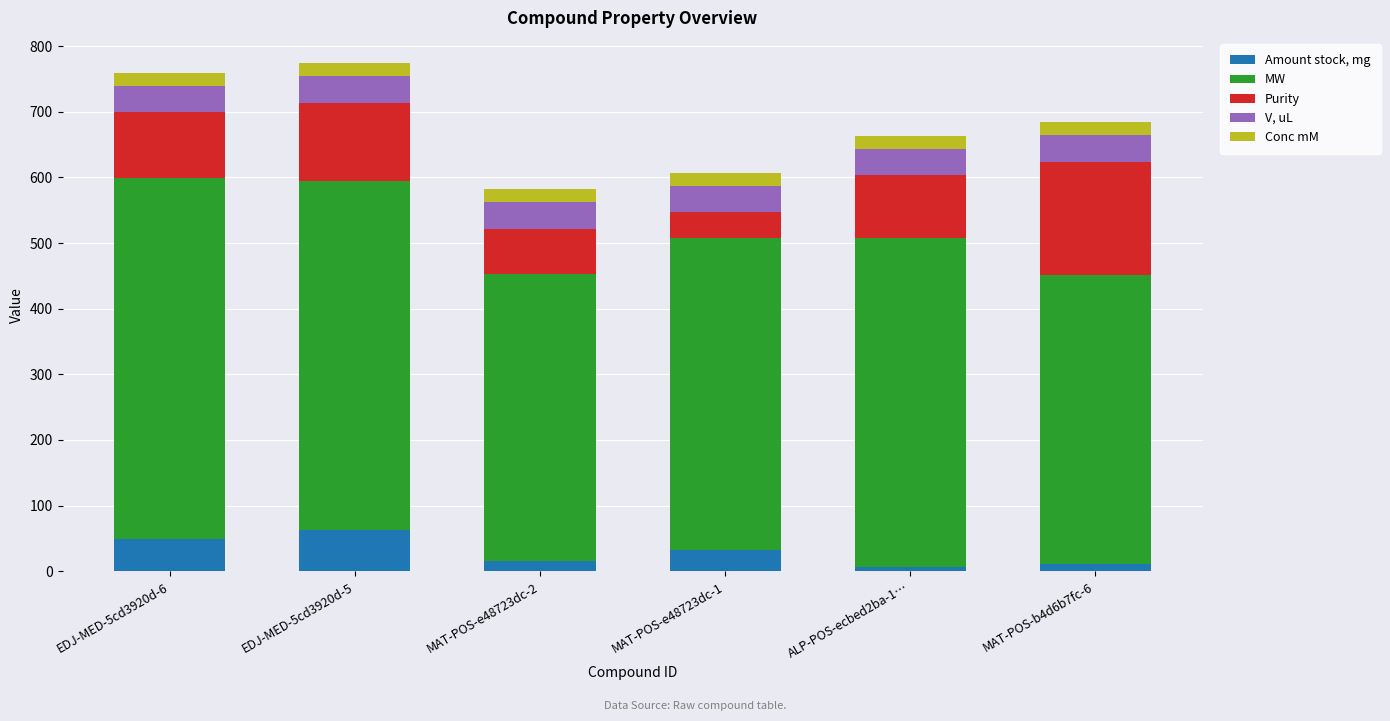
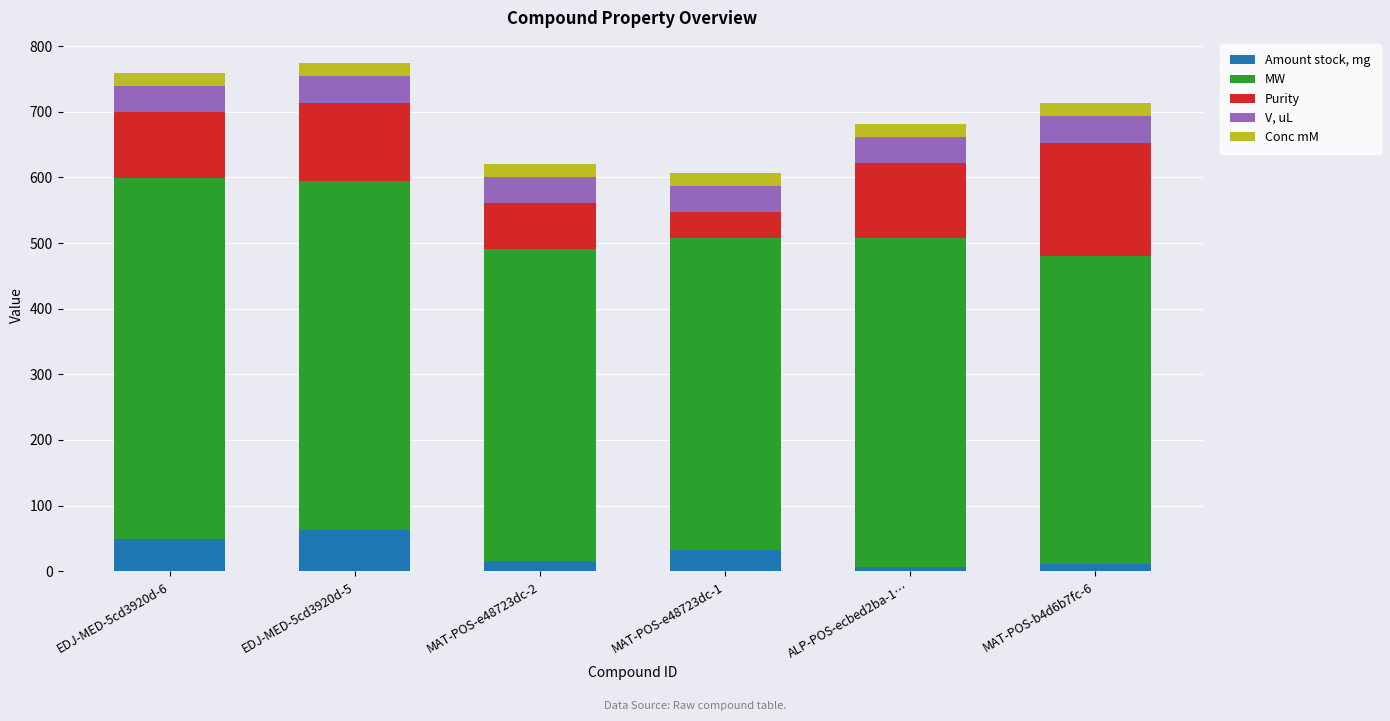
MW, MAT-POS-e48723dc-2: 440 -> 470
Purity, ALP-POS-ecbed2ba-1…: 100 -> 110
MW, MAT-POS-b4d6b7fc-6: 440 -> 470
